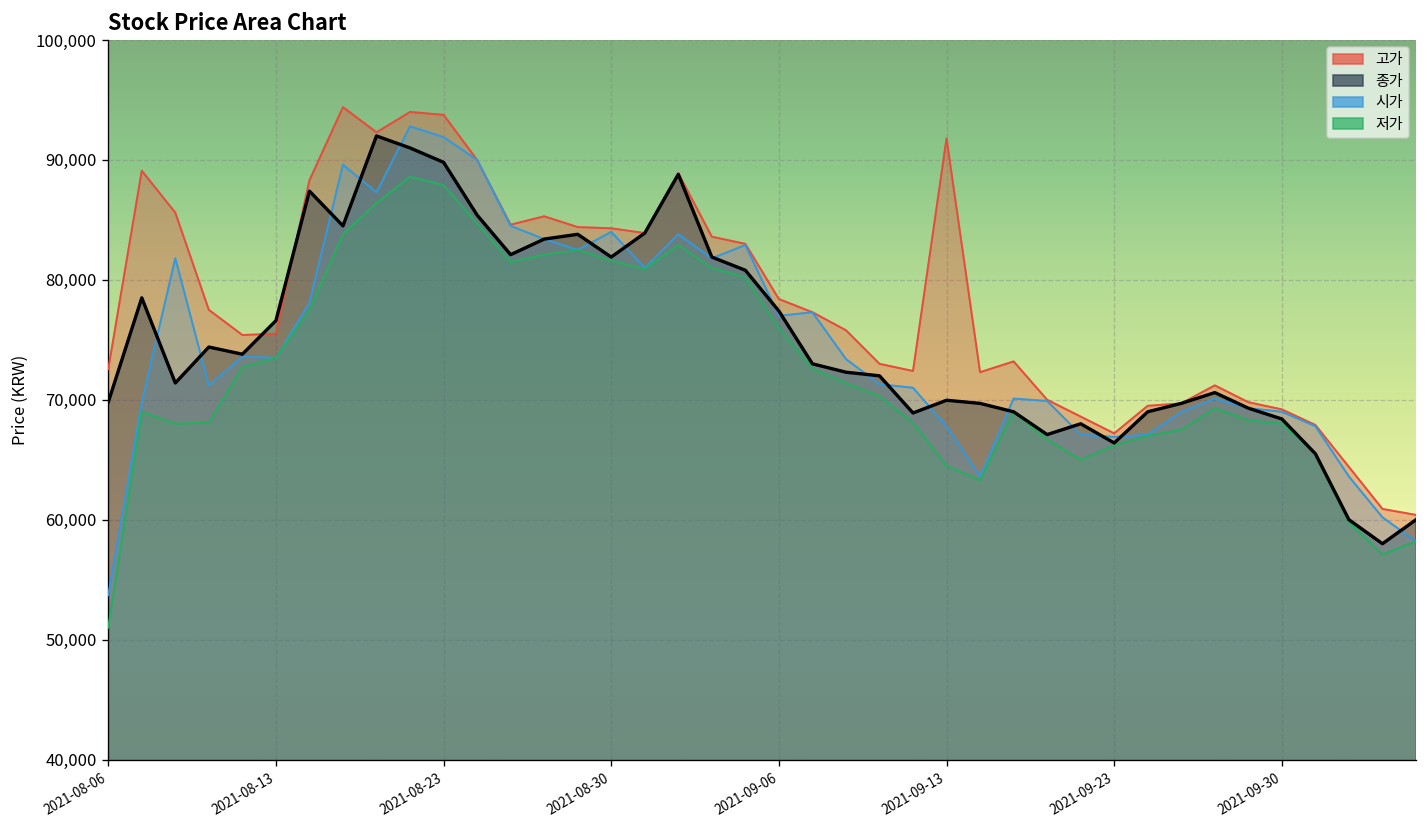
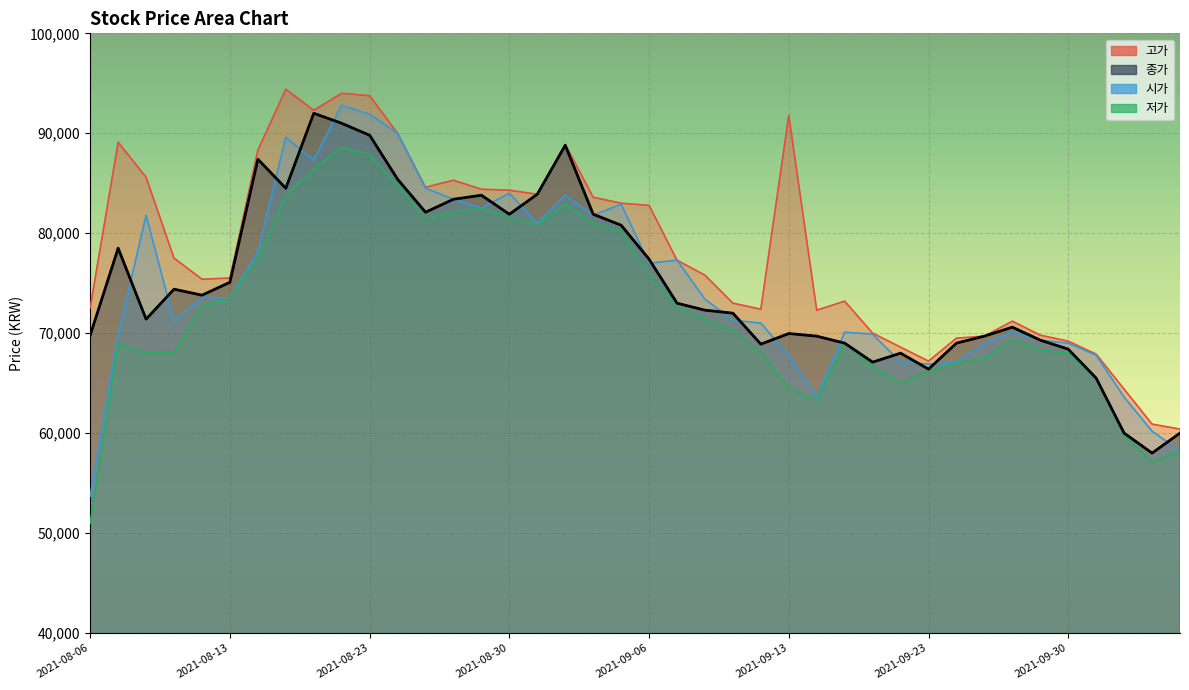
종가, 2021-08-13: 77,000 -> 75,000
고가, 2021-09-06: 78,000 -> 83,000
